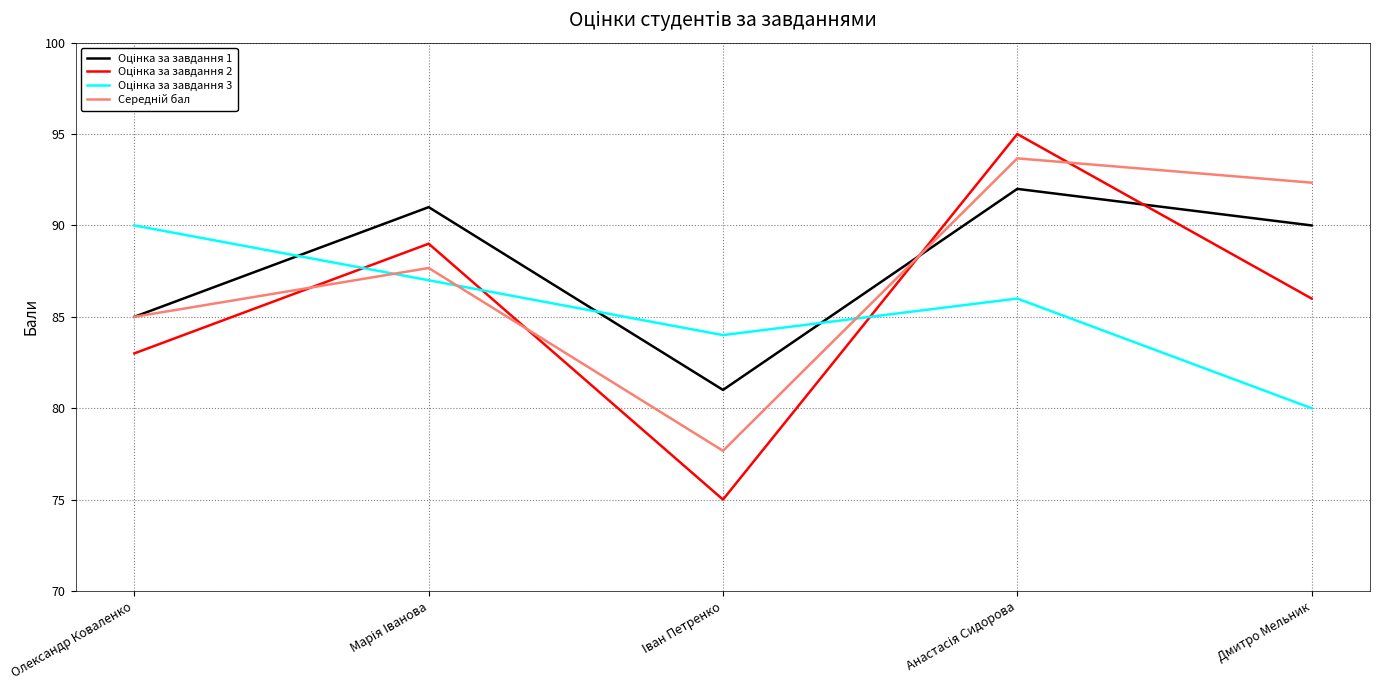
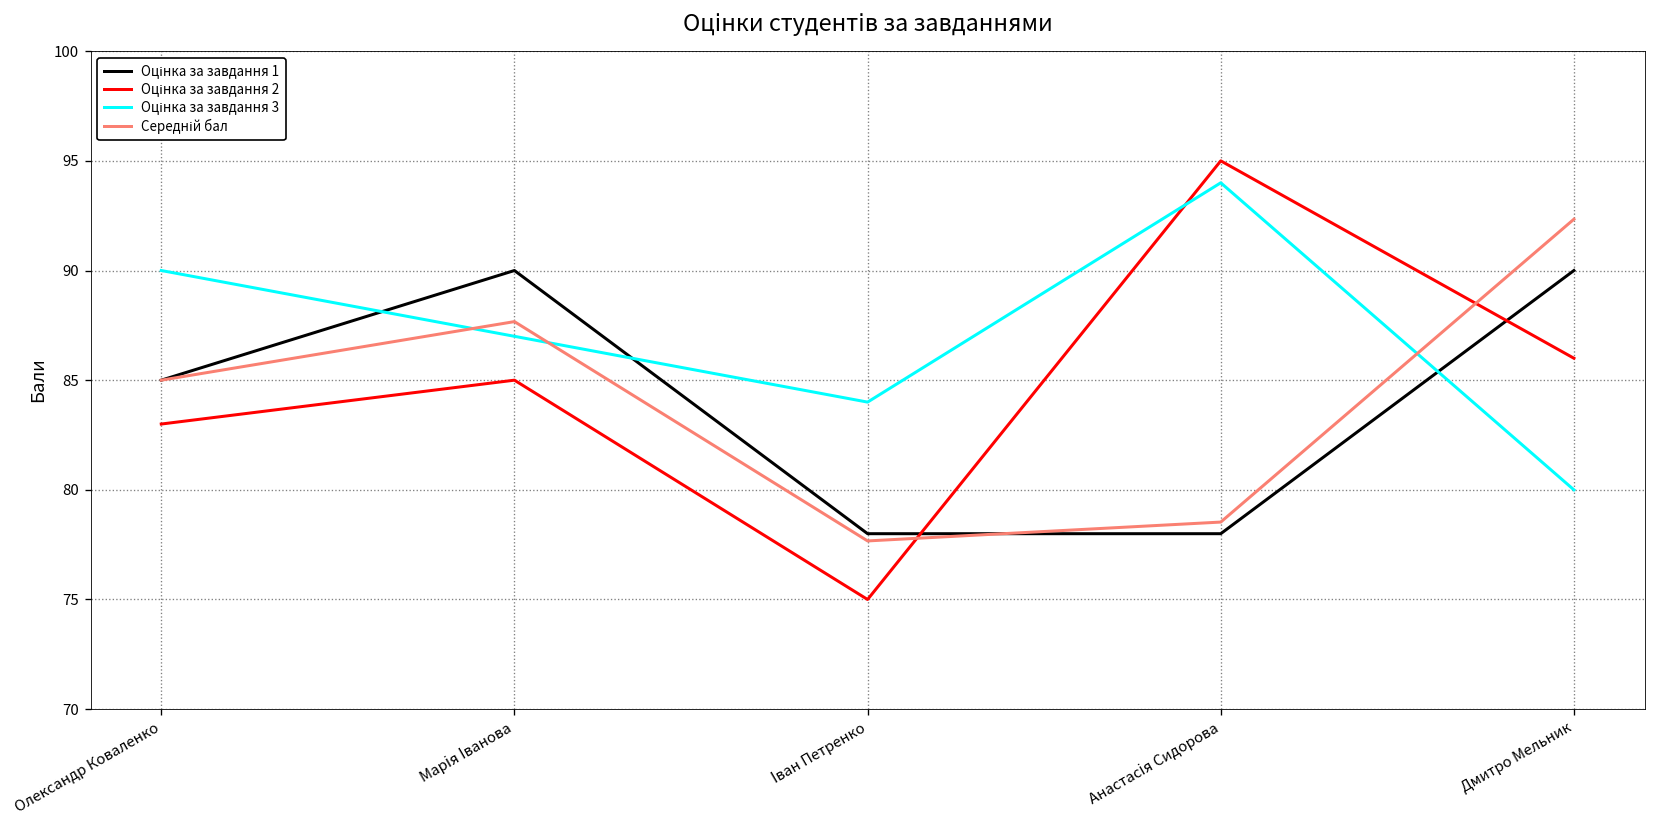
Оцінка за завдання 1, Марія Іванова: 91 -> 90
Оцінка за завдання 2, Марія Іванова: 89 -> 85
Оцінка за завдання 1, Іван Петренко: 81 -> 78
Оцінка за завдання 1, Анастасія Сидорова: 92 -> 78
Оцінка за завдання 3, Анастасія Сидорова: 86 -> 94
Середній бал, Анастасія Сидорова: 93.7 -> 78.5
